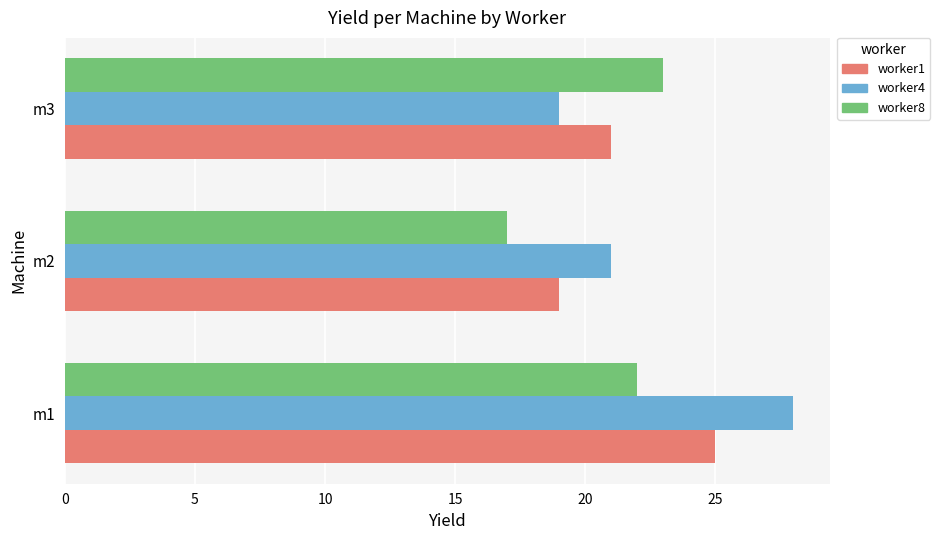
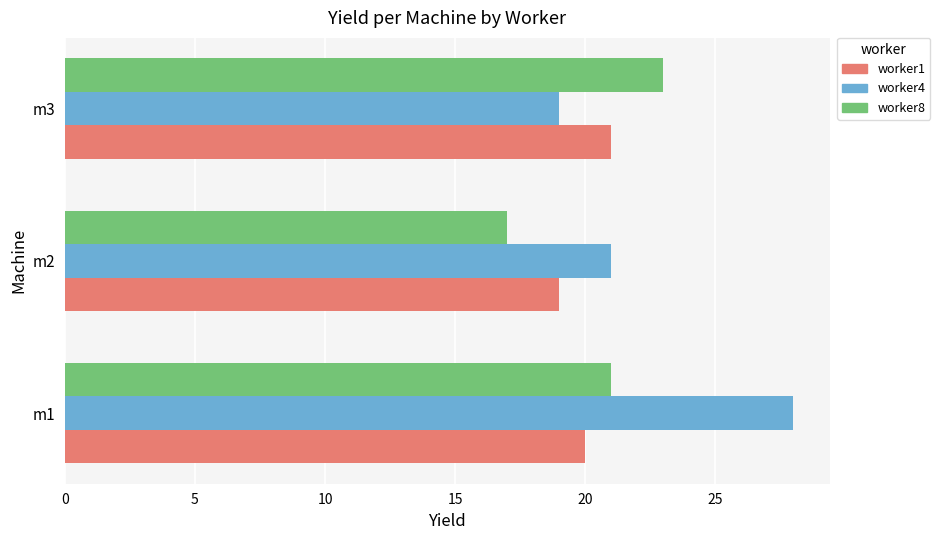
worker8, m1: 22 -> 21
worker1, m1: 25 -> 20
